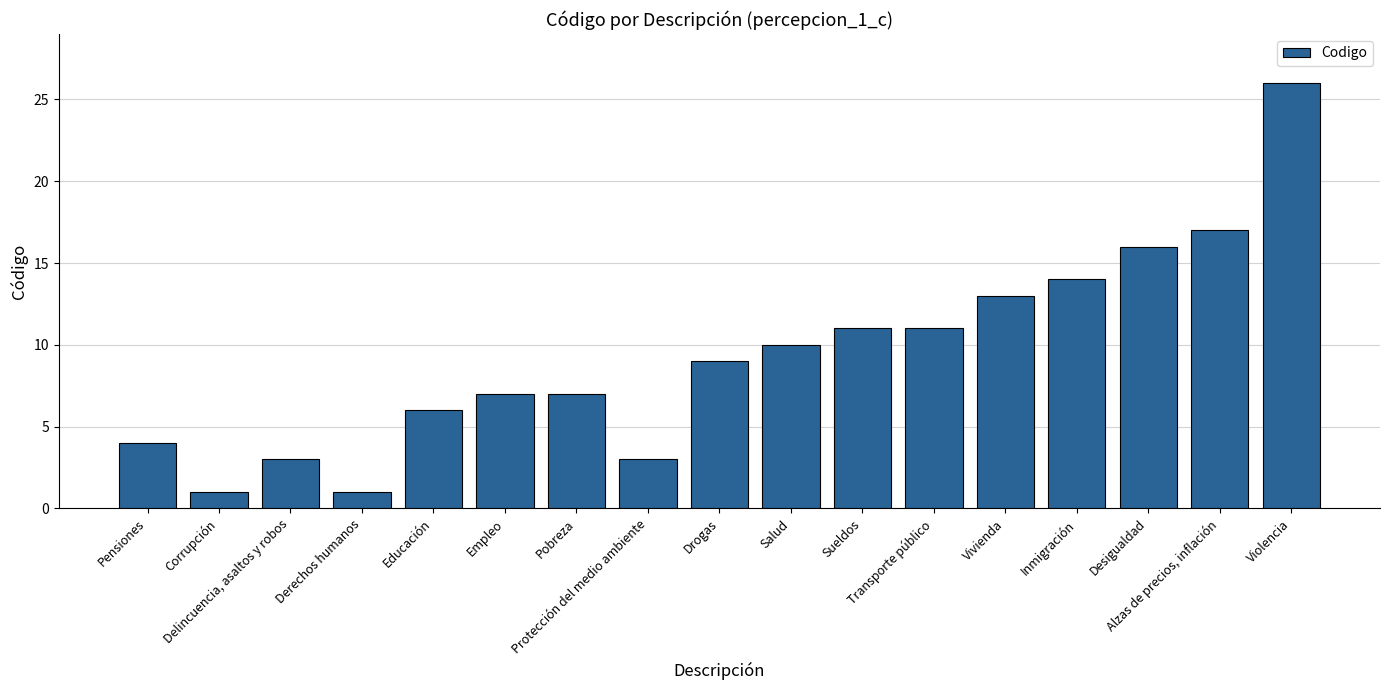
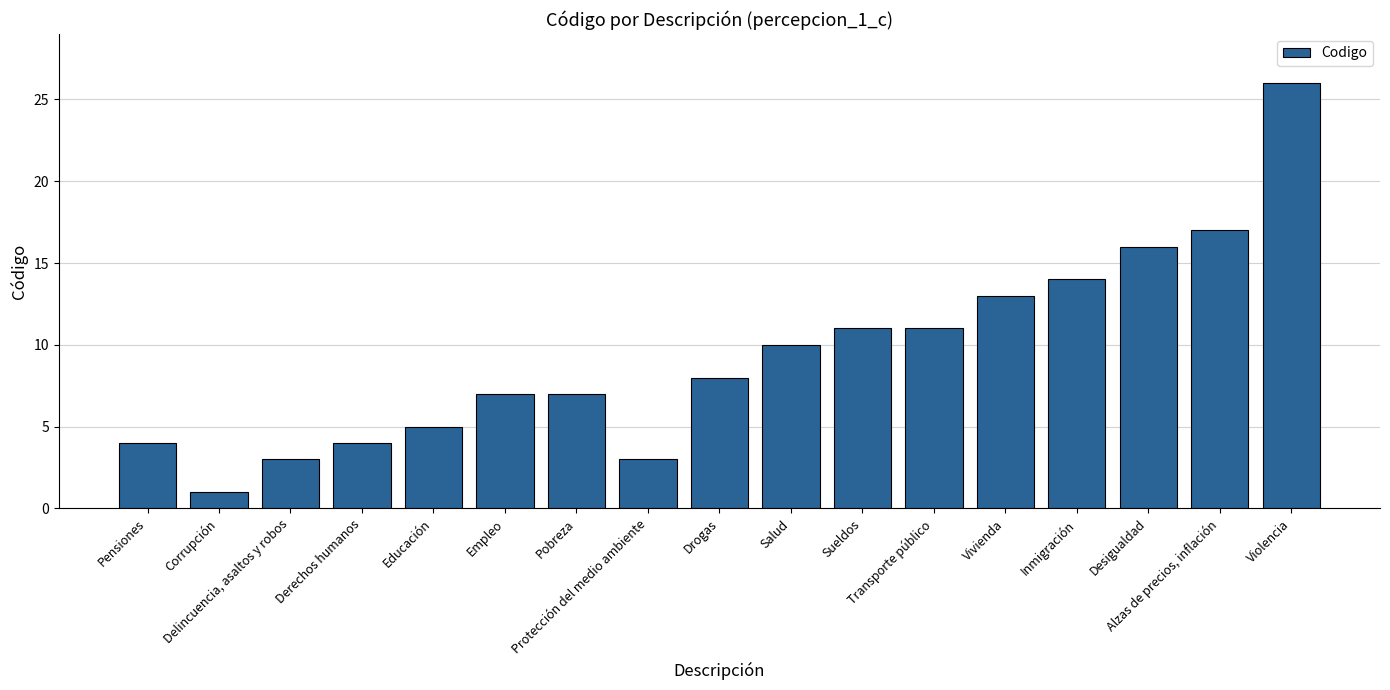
Derechos humanos: 1 -> 4
Educación: 6 -> 5
Drogas: 9 -> 8
